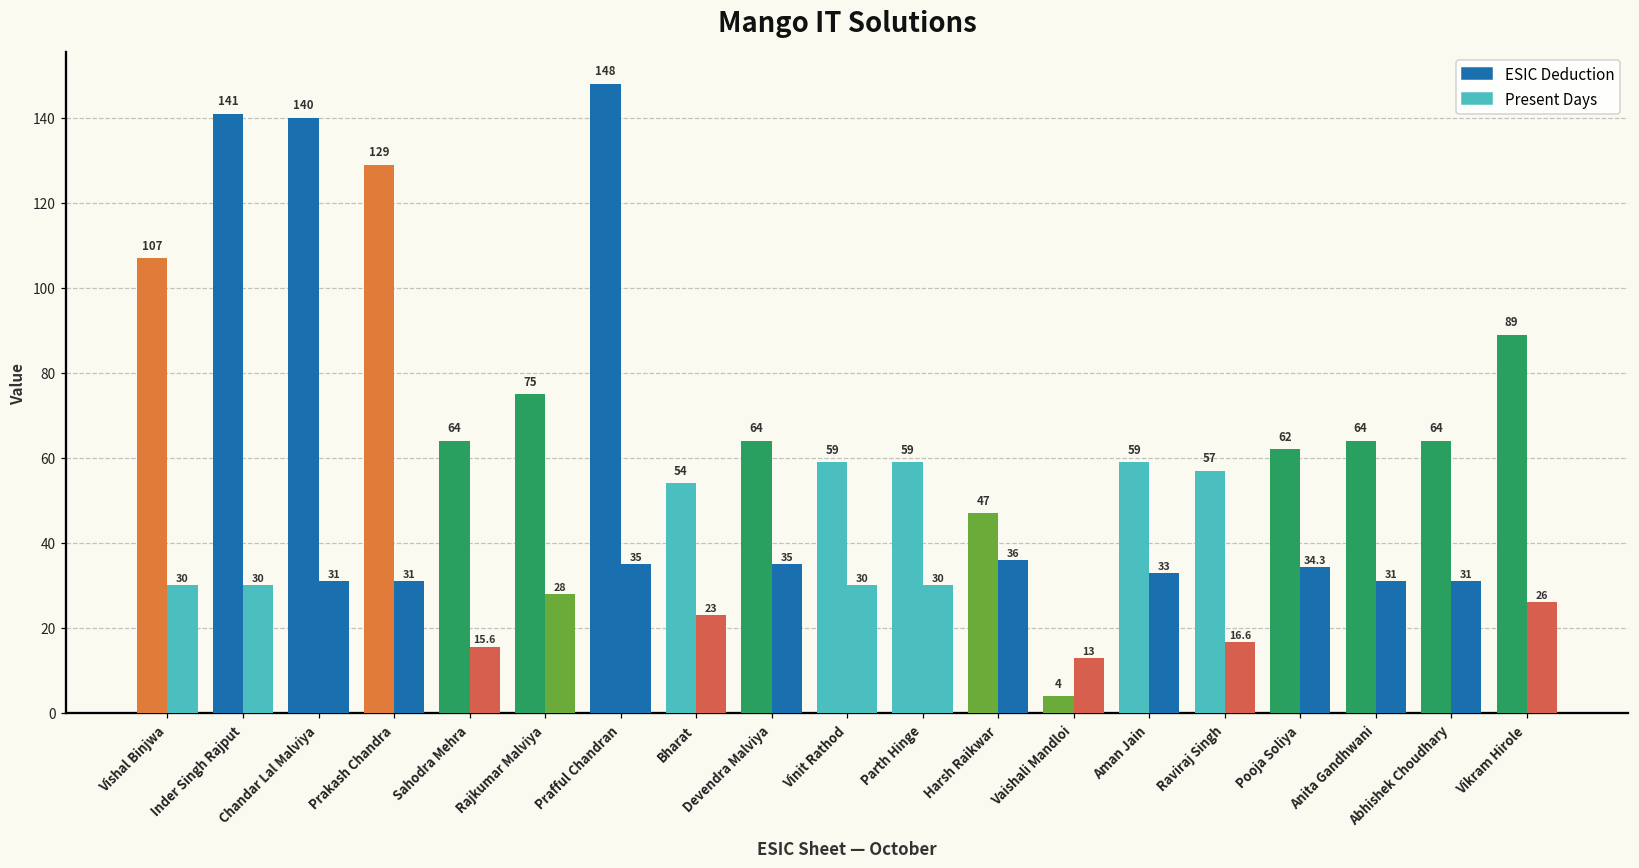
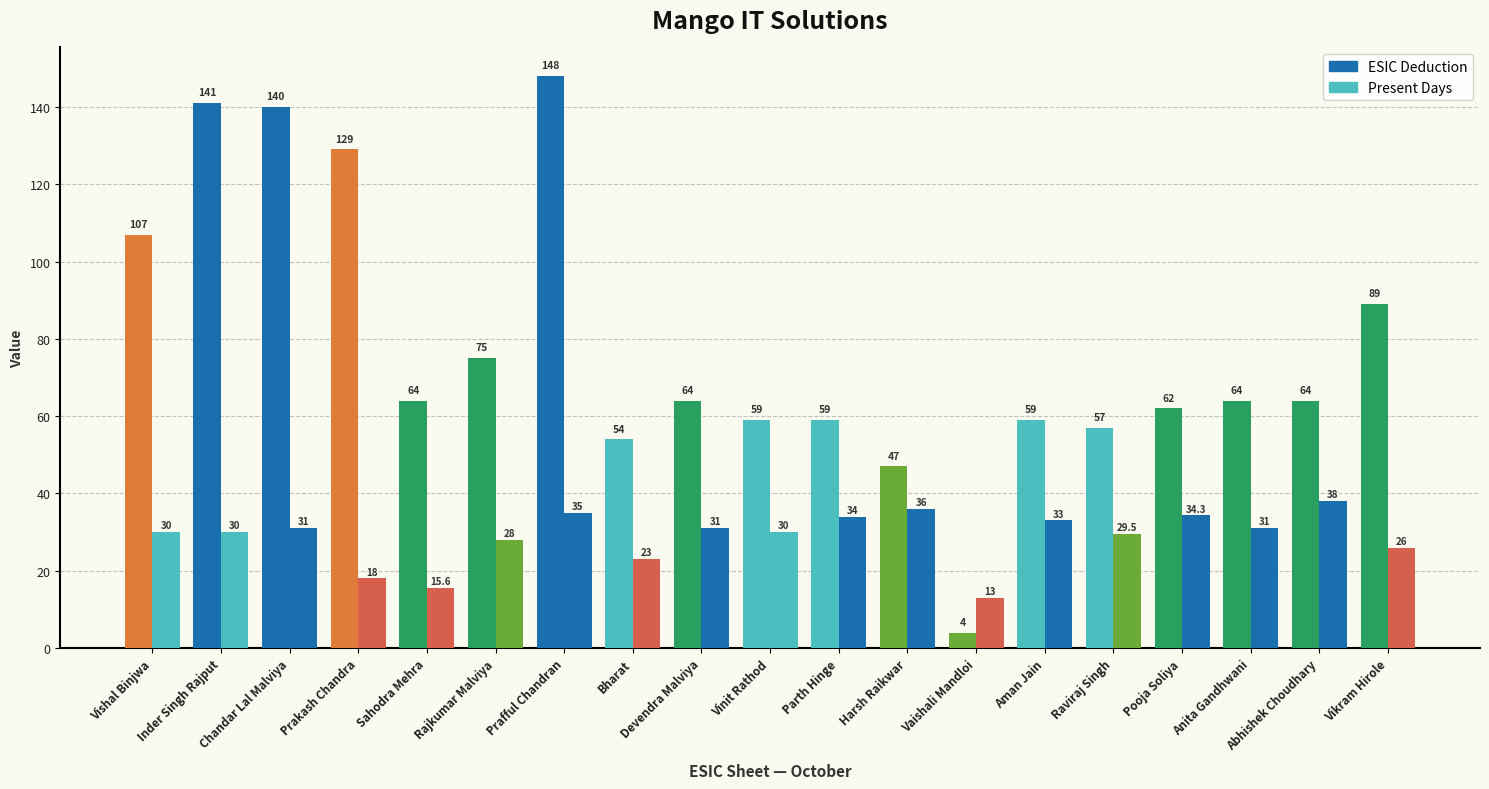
Present Days, Prakash Chandra: 31 -> 18
Present Days, Devendra Malviya: 35 -> 31
Present Days, Parth Hinge: 30 -> 34
Present Days, Raviraj Singh: 16.6 -> 29.5
Present Days, Abhishek Choudhary: 31 -> 38
